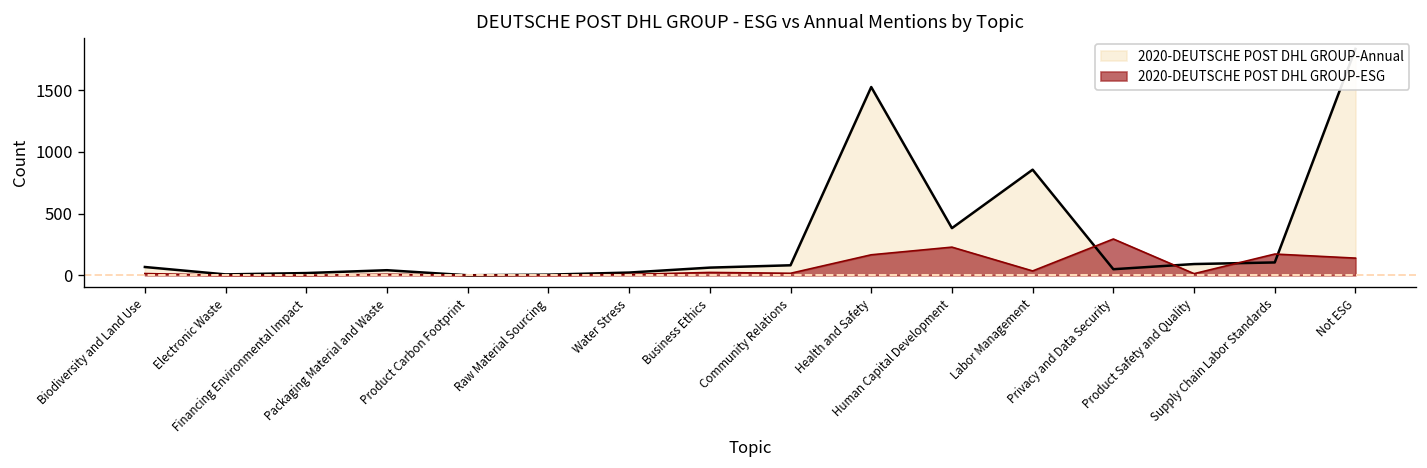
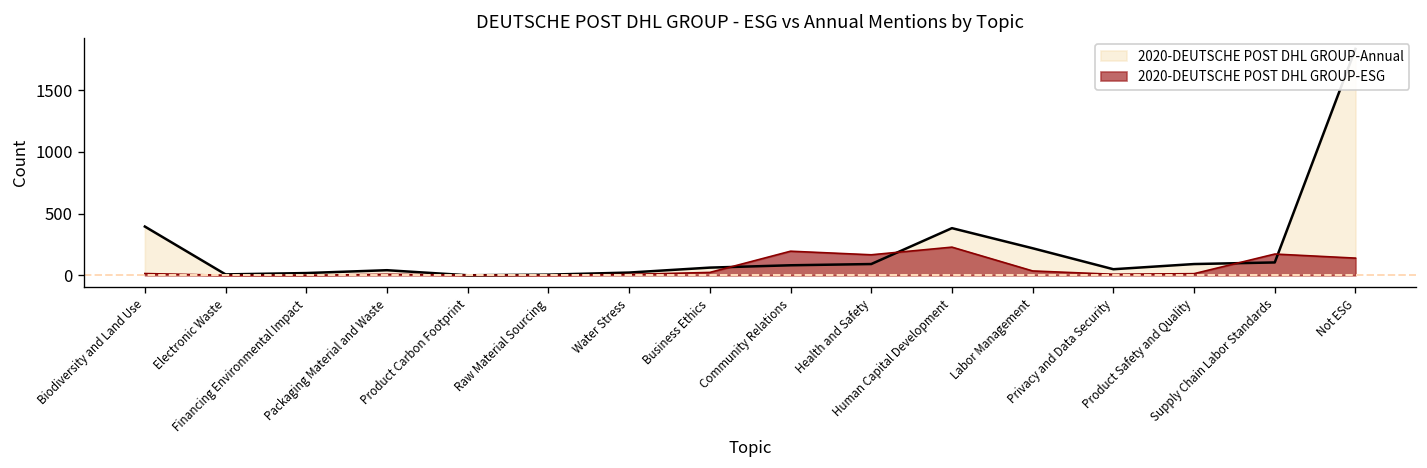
2020-DEUTSCHE POST DHL GROUP-Annual, Biodiversity and Land Use: 70 -> 400
2020-DEUTSCHE POST DHL GROUP-ESG, Community Relations: 20 -> 200
2020-DEUTSCHE POST DHL GROUP-Annual, Health and Safety: 1530 -> 90
2020-DEUTSCHE POST DHL GROUP-Annual, Labor Management: 860 -> 220
2020-DEUTSCHE POST DHL GROUP-ESG, Privacy and Data Security: 290 -> 10
